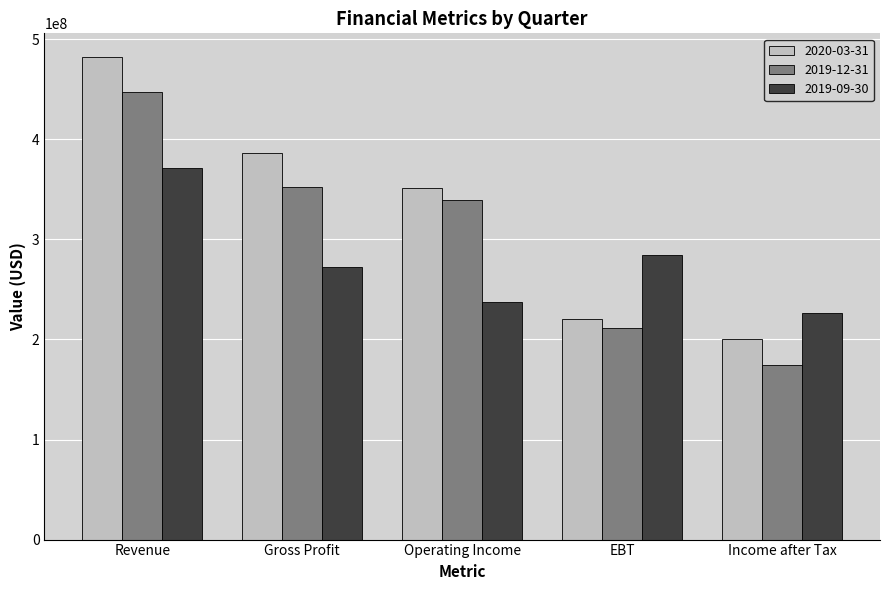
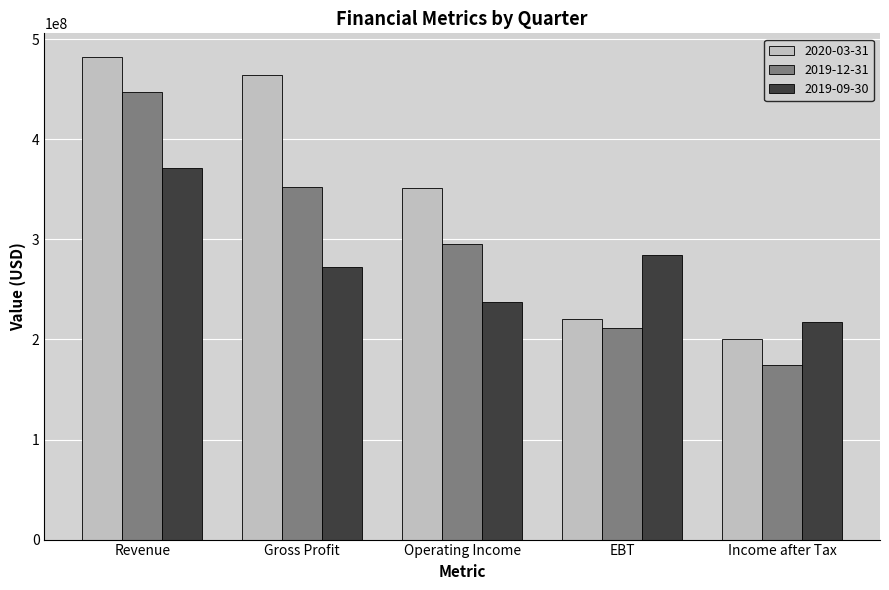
2020-03-31, Gross Profit: 386000000 -> 464000000
2019-12-31, Operating Income: 340000000 -> 296000000
2019-09-30, Income after Tax: 226000000 -> 217000000
